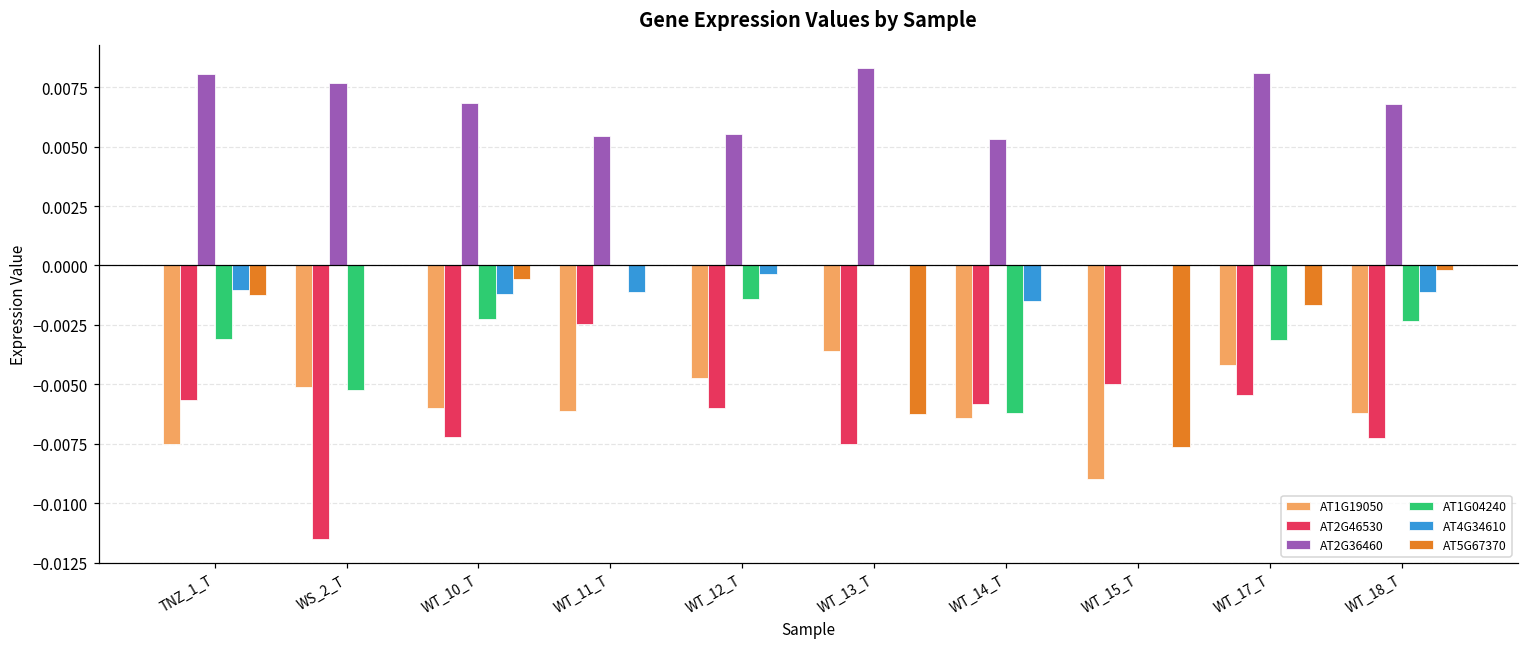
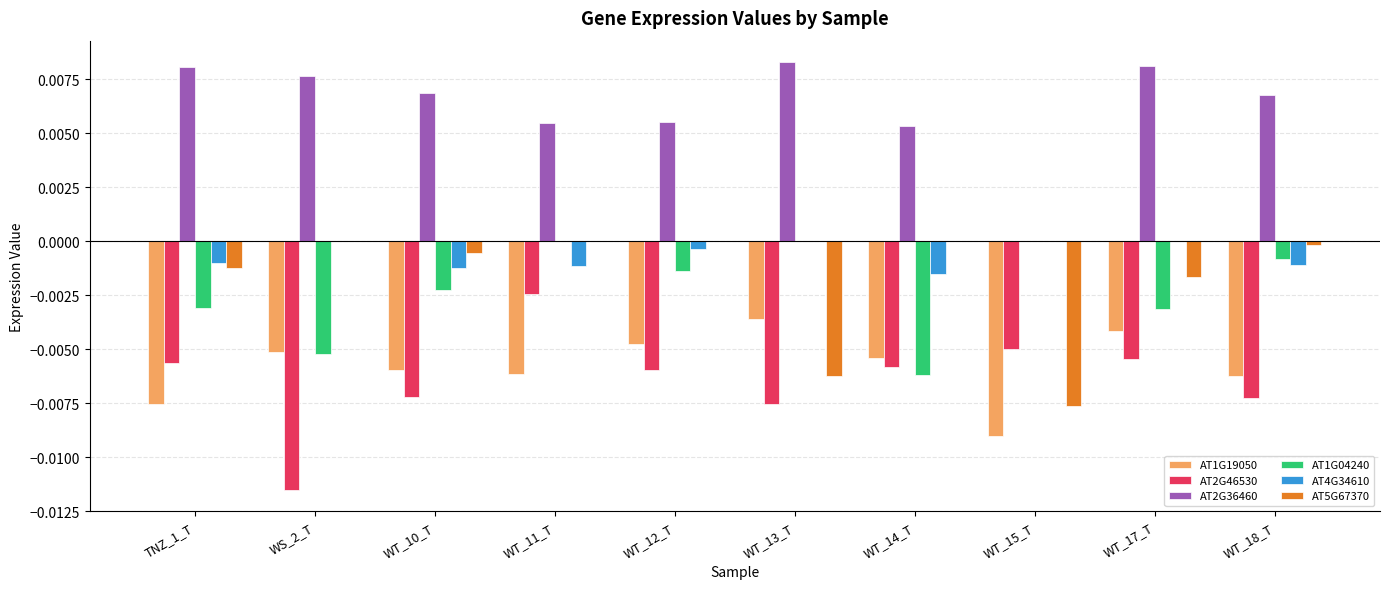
AT1G19050, WT_14_T: -0.0064 -> -0.0054
AT1G04240, WT_18_T: -0.0024 -> -0.0008
